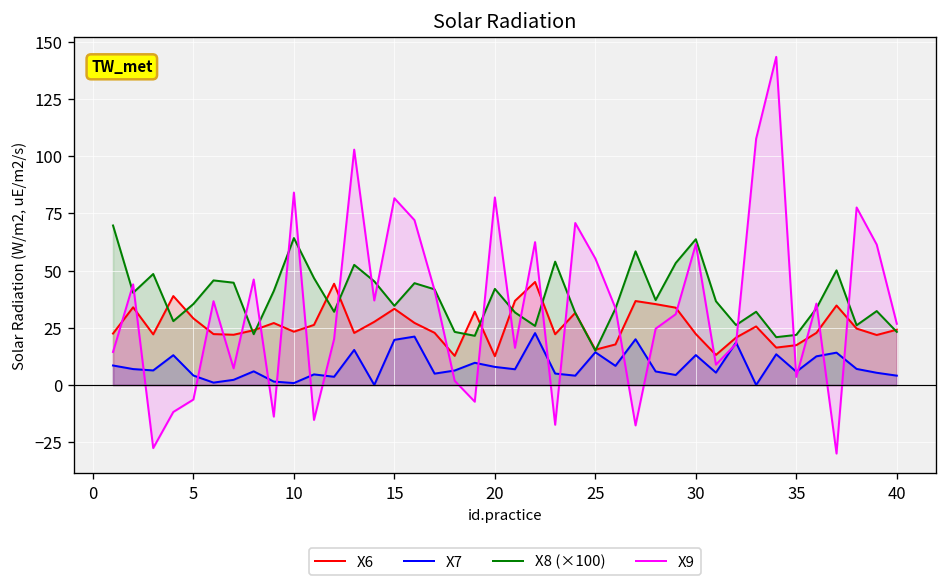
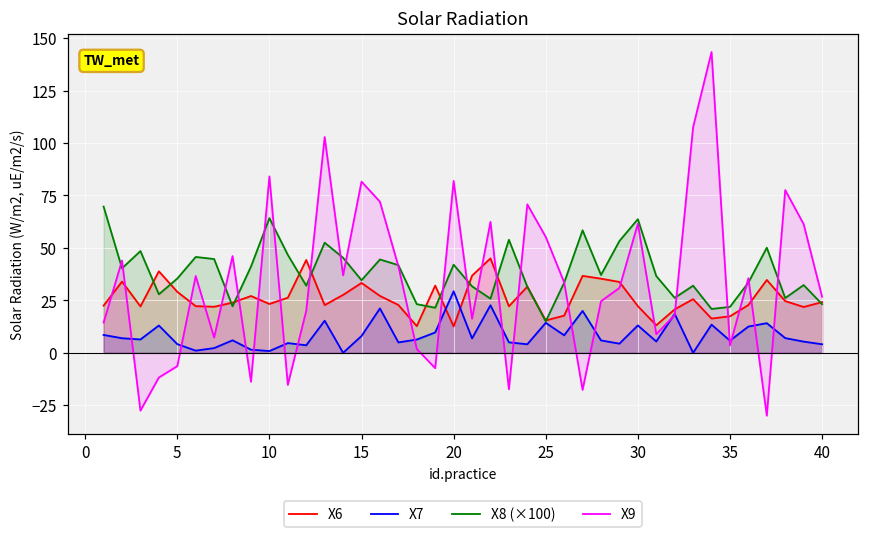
X7, 15: 20 -> 8
X7, 20: 8 -> 29
